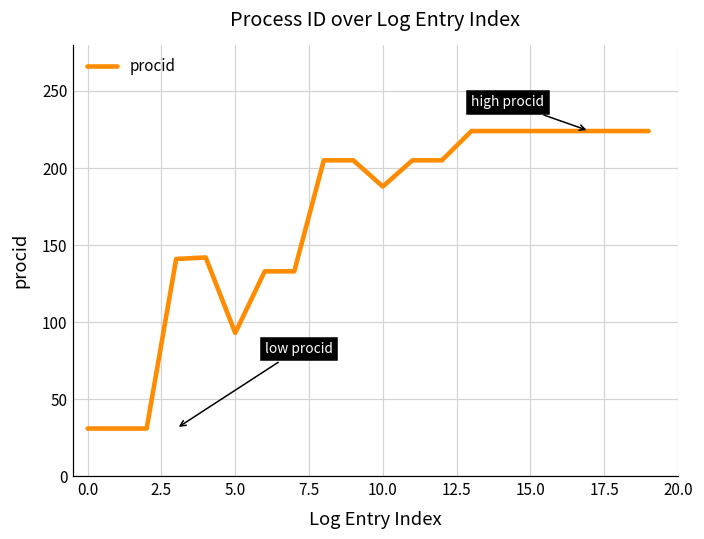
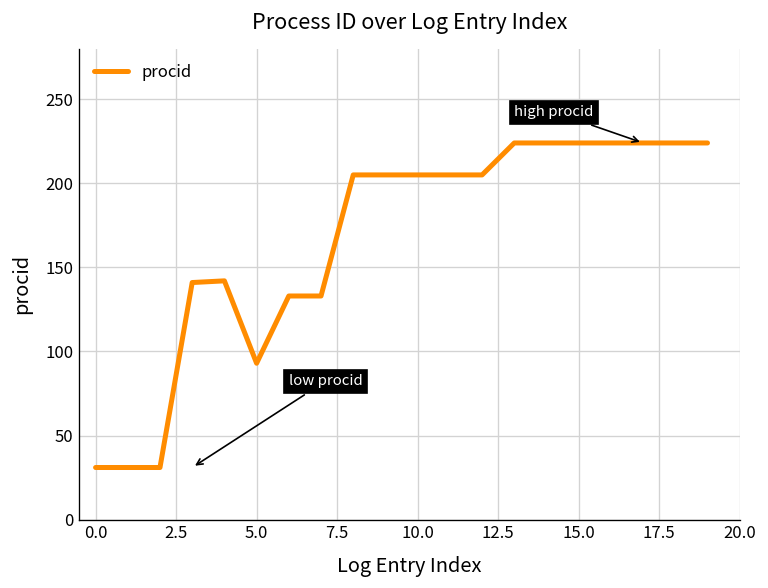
10.0: 188 -> 205
